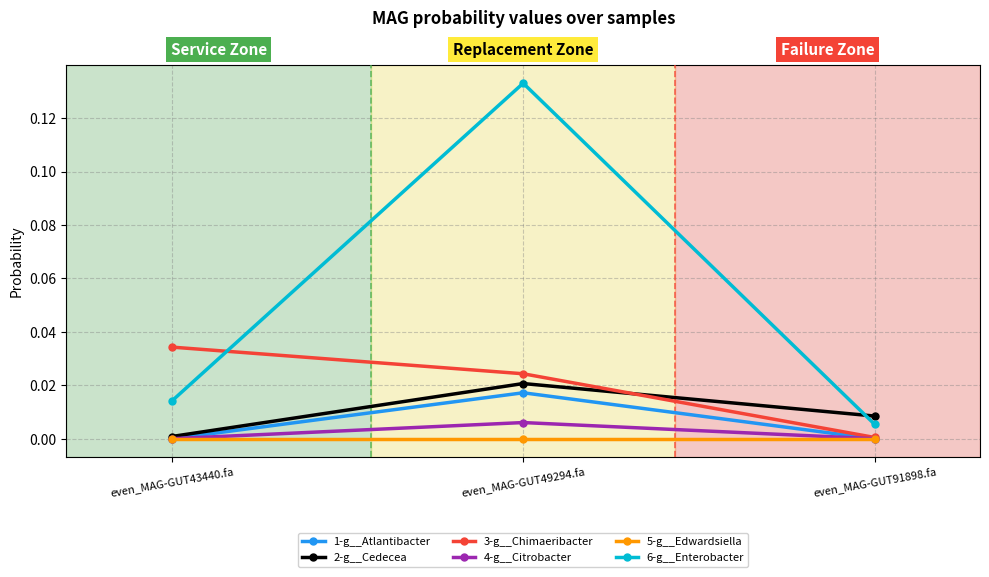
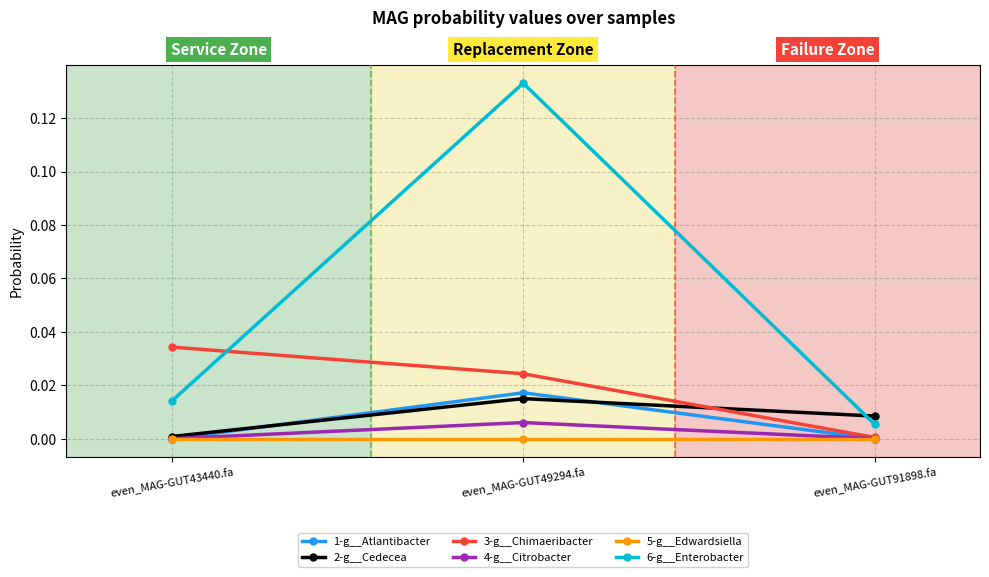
2-g__Cedecea, even_MAG-GUT49294.fa: 0.021 -> 0.015
